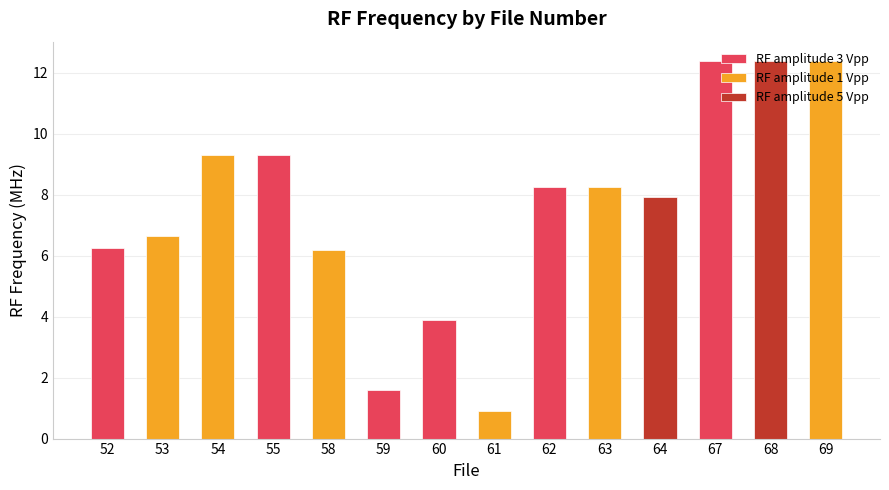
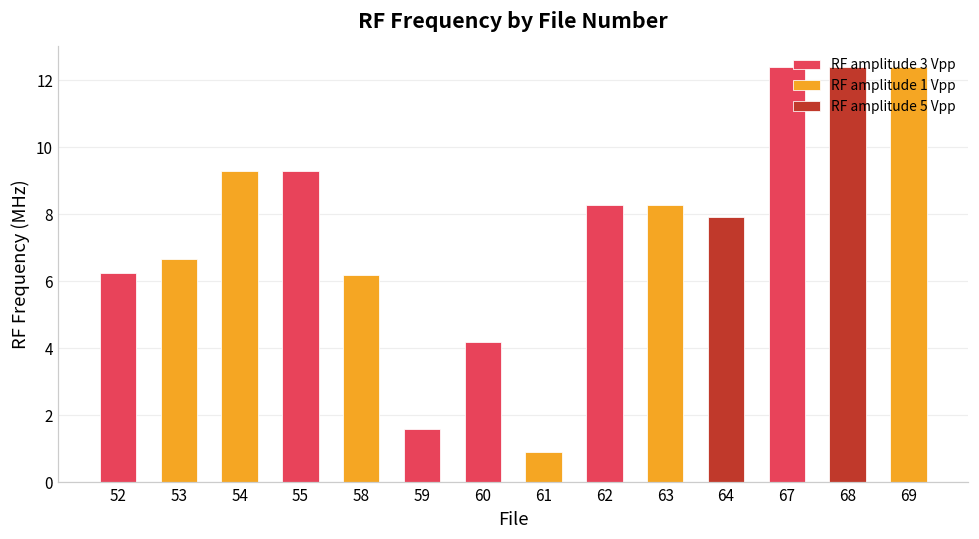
60: 3.9 -> 4.2
